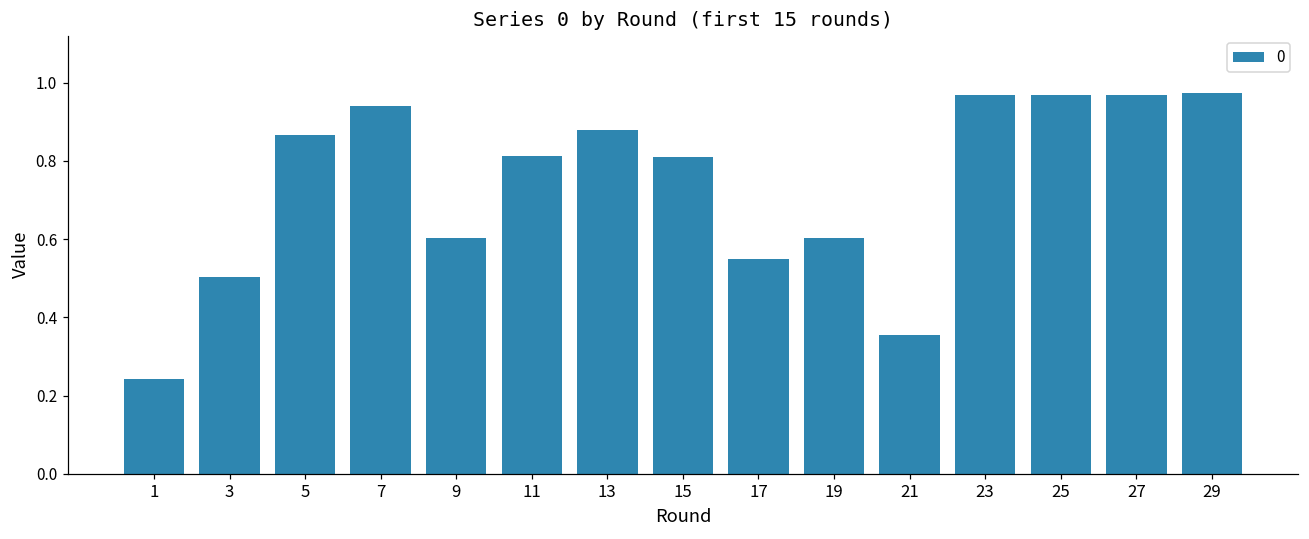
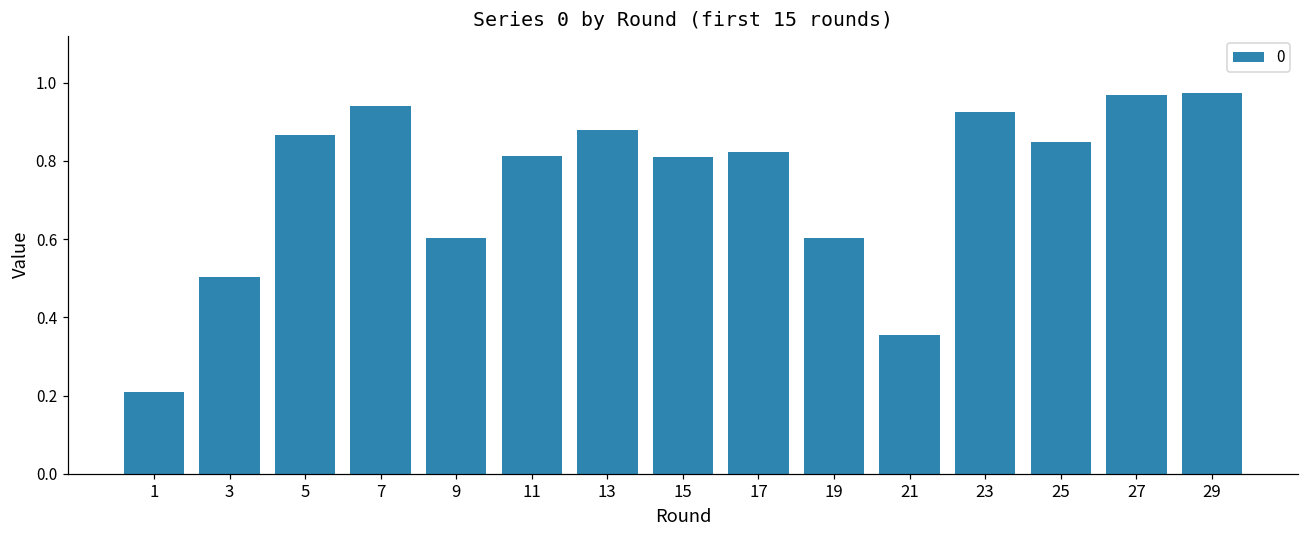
1: 0.24 -> 0.21
17: 0.55 -> 0.82
23: 0.97 -> 0.93
25: 0.97 -> 0.85
